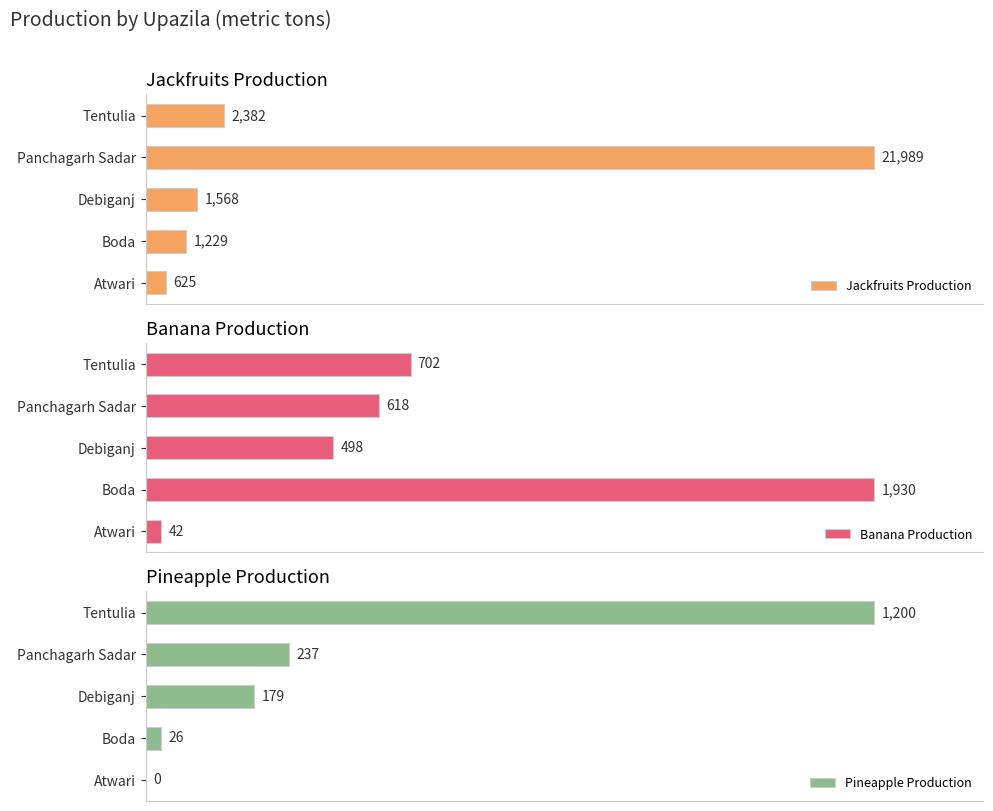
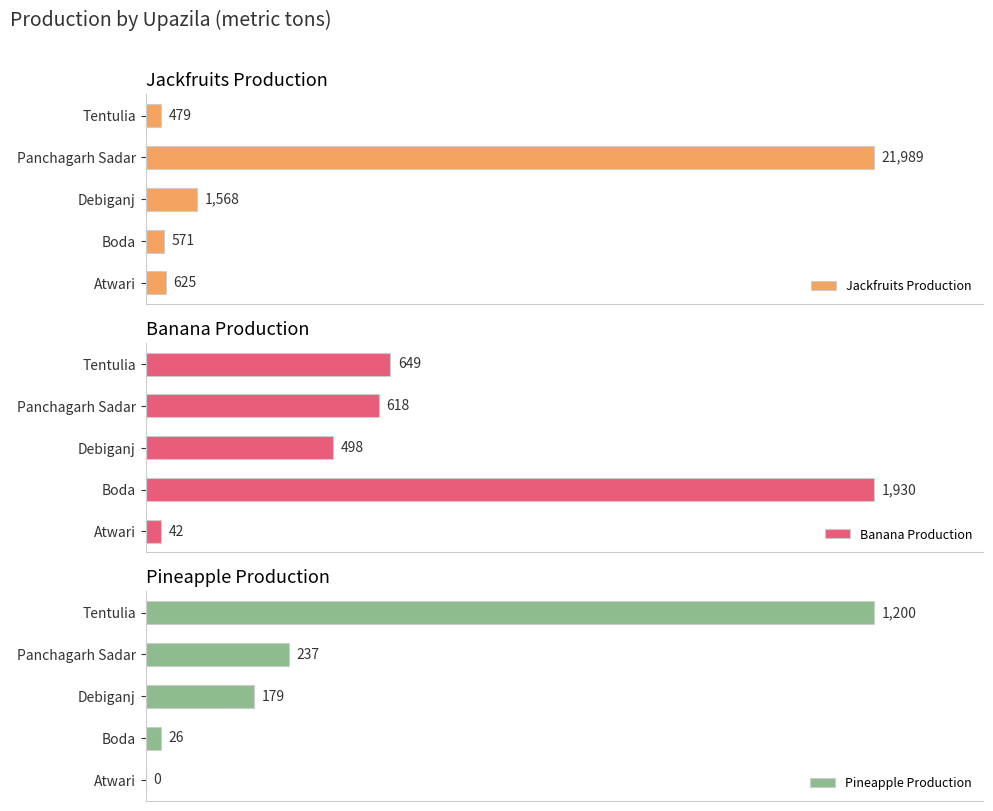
Jackfruits Production, Tentulia: 2,382 -> 479
Jackfruits Production, Boda: 1,229 -> 571
Banana Production, Tentulia: 702 -> 649
